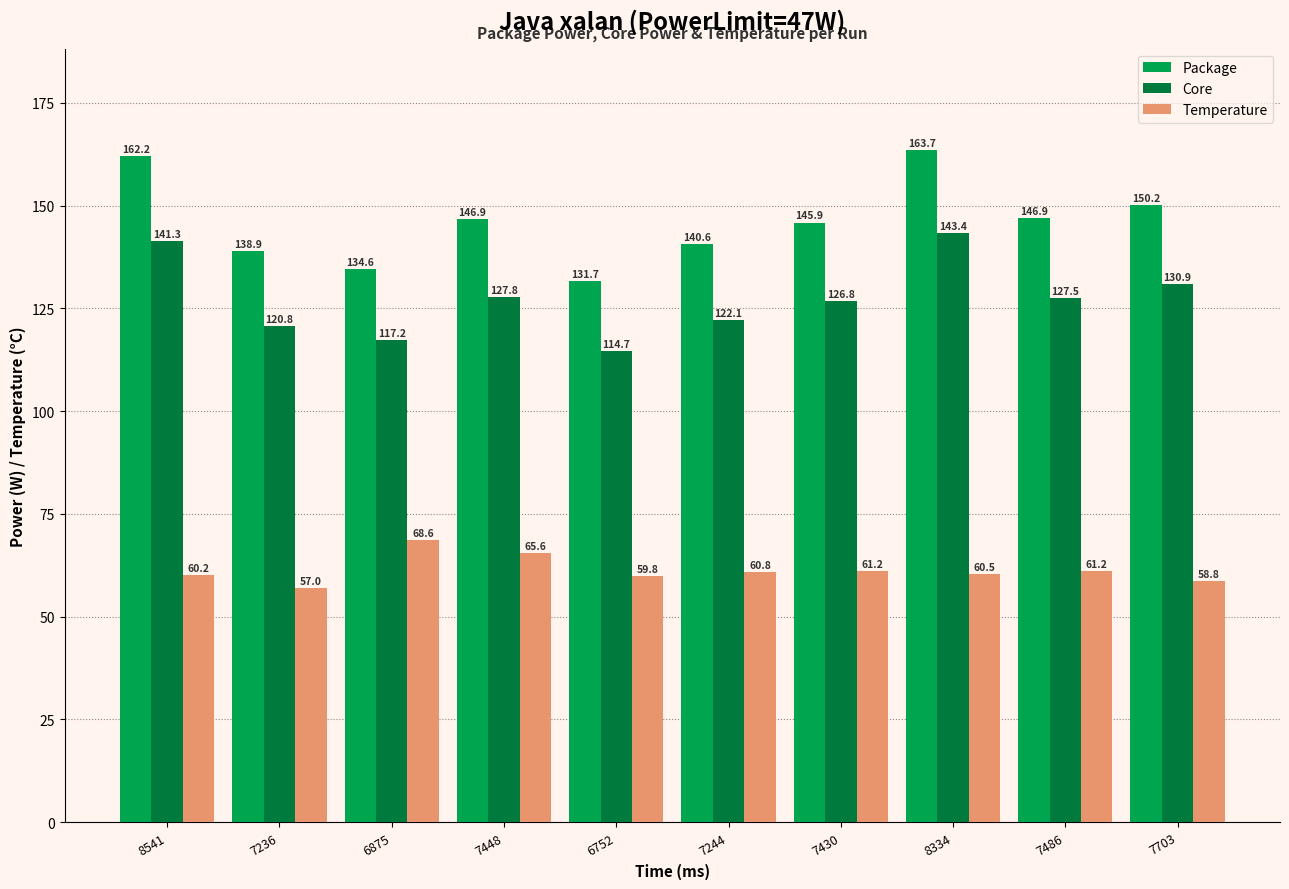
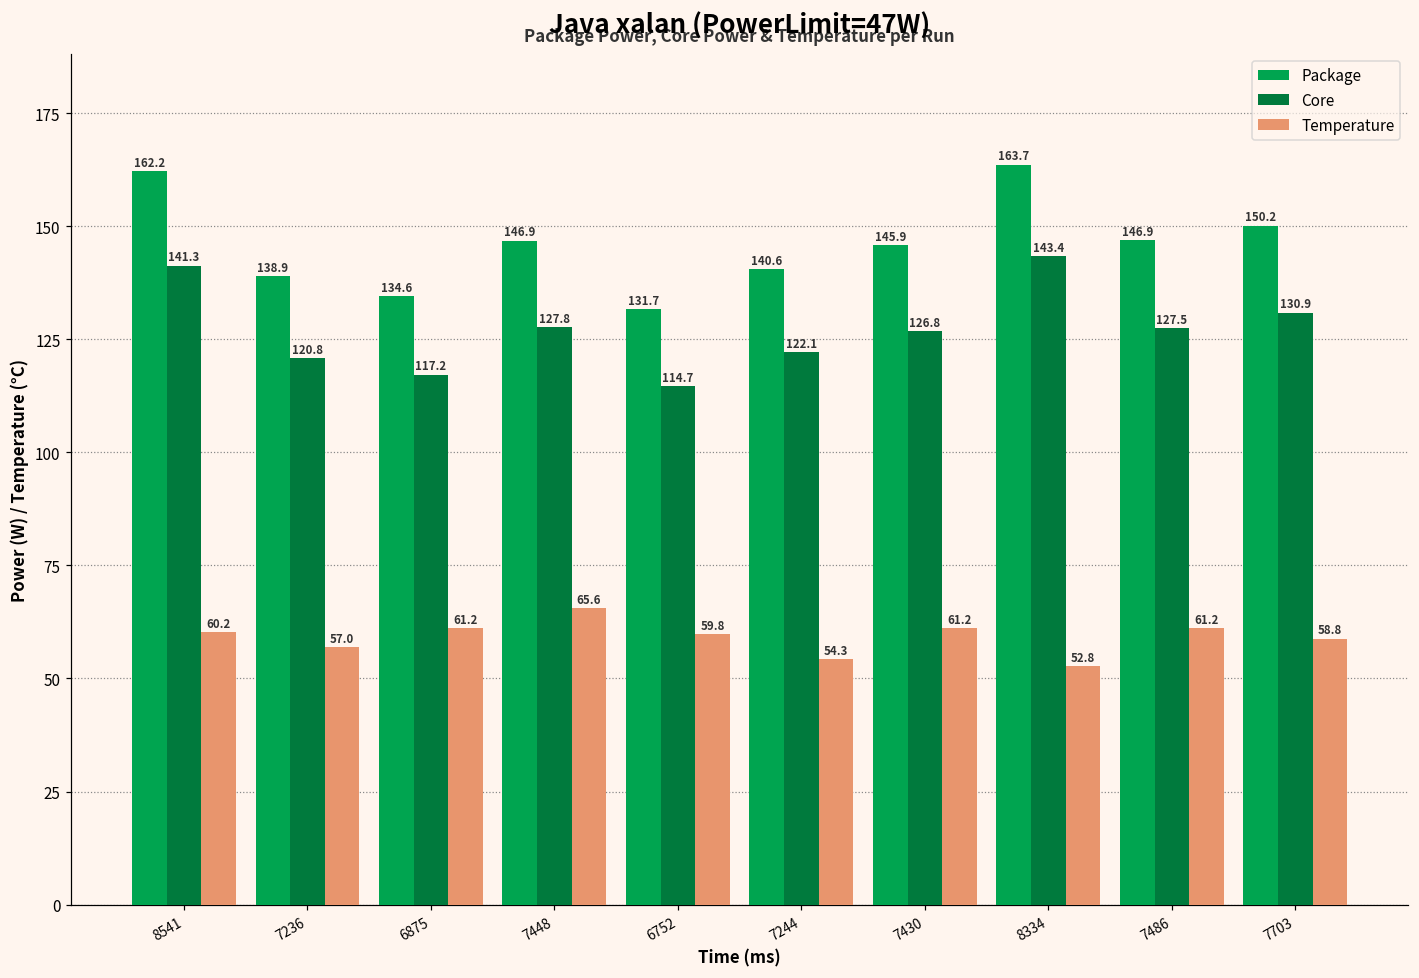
Temperature, 6875: 68.6 -> 61.2
Temperature, 7244: 60.8 -> 54.3
Temperature, 8334: 60.5 -> 52.8
